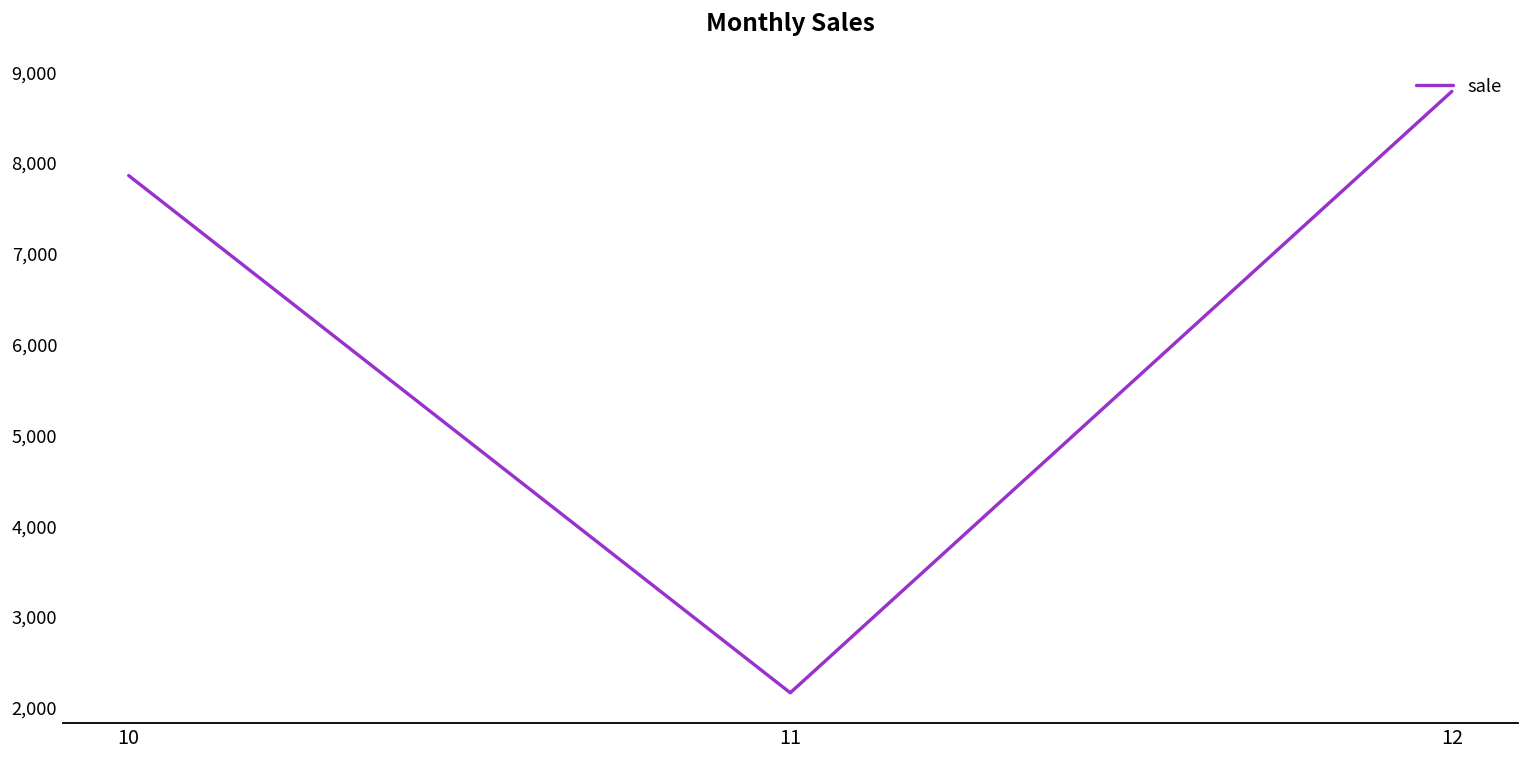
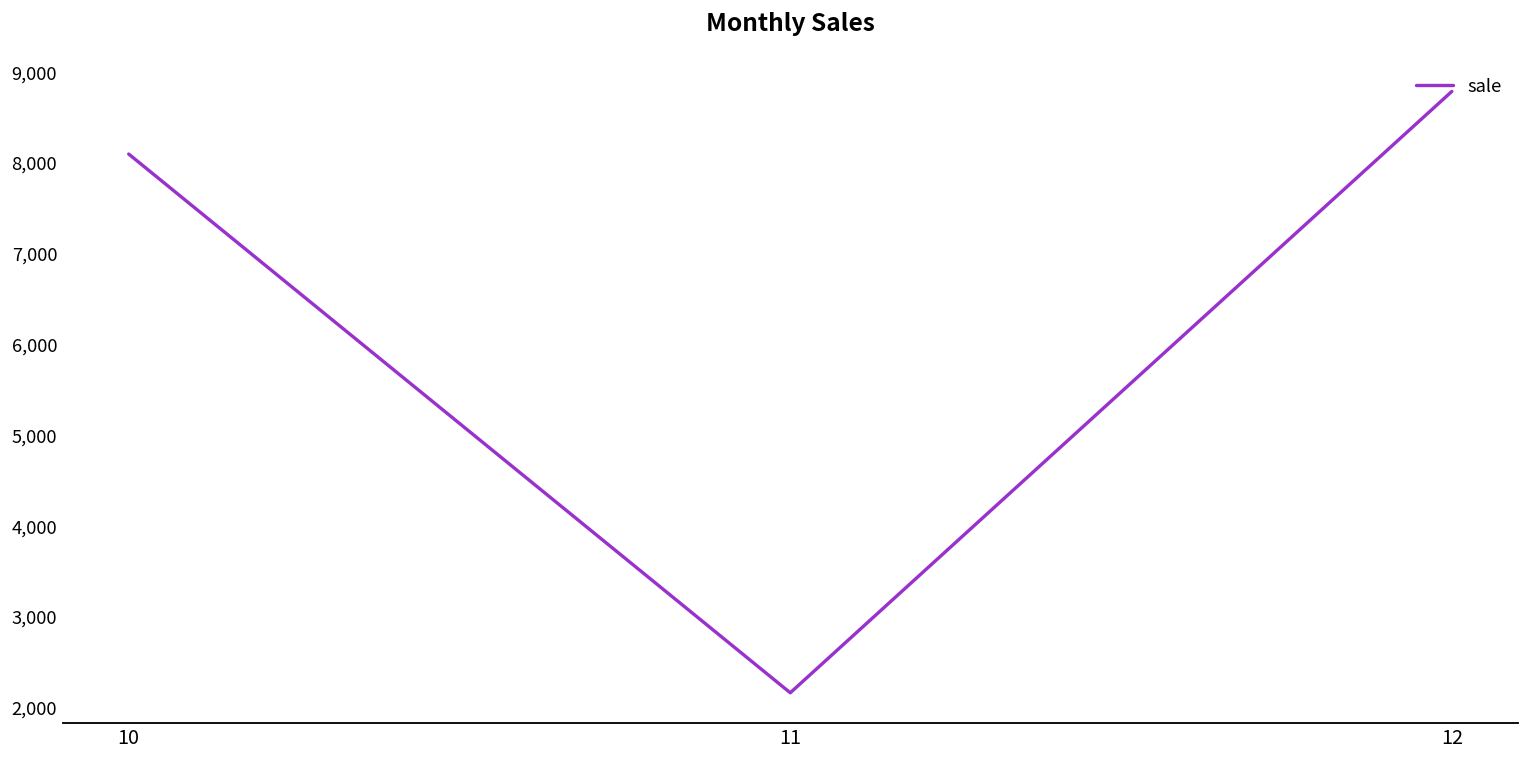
10: 7,900 -> 8,100
